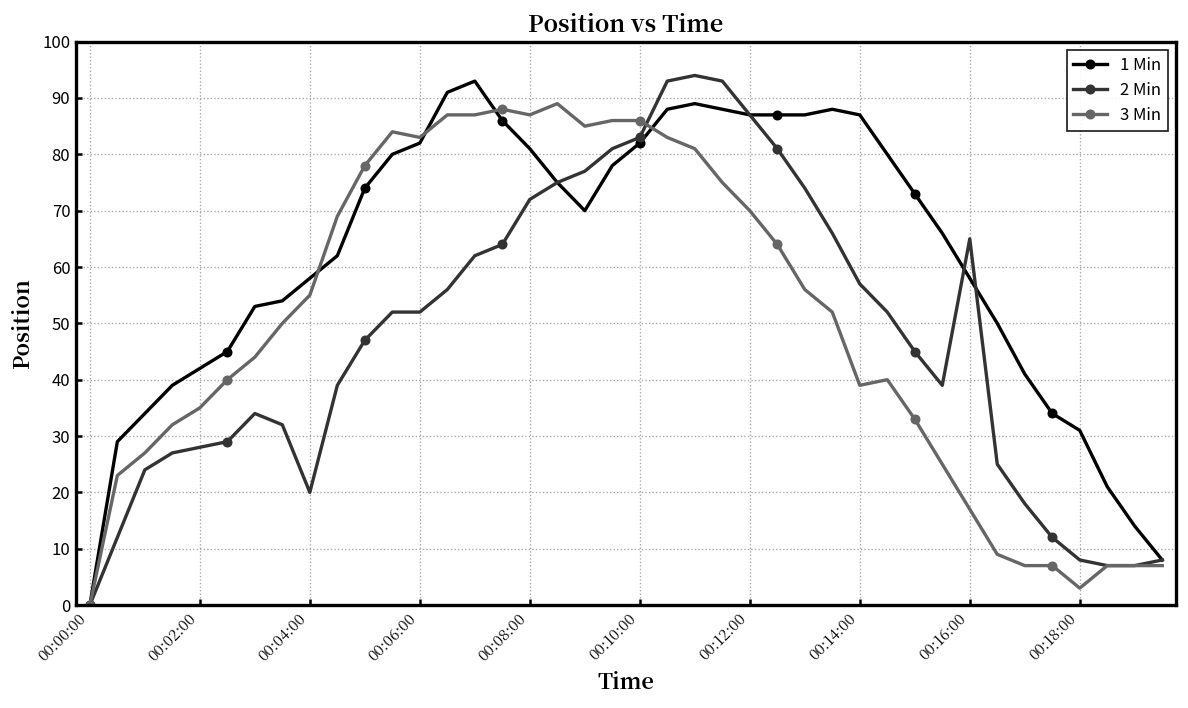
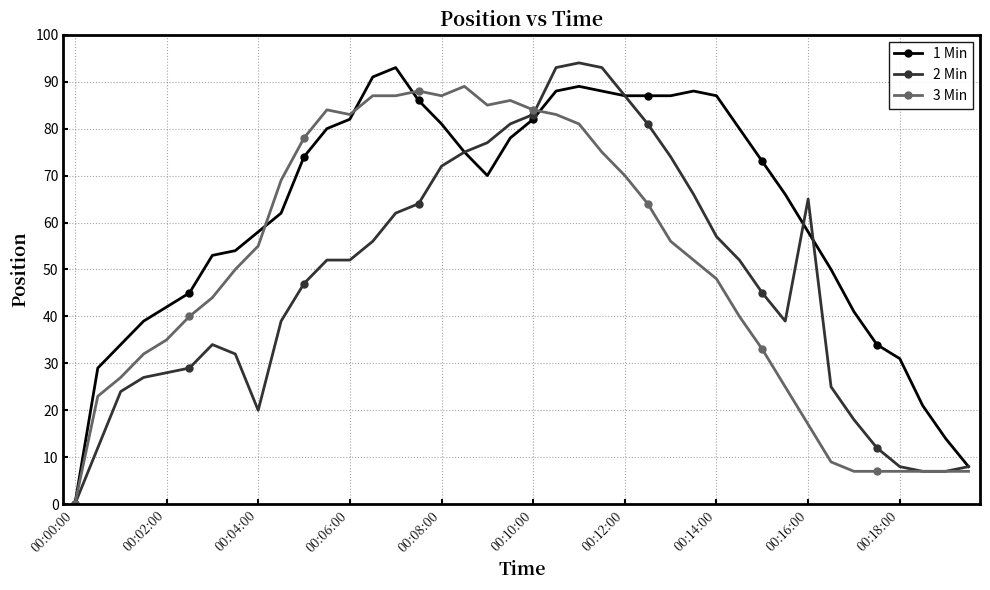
3 Min, 00:10:00: 86 -> 84
3 Min, 00:14:00: 39 -> 48
3 Min, 00:18:00: 3 -> 7
